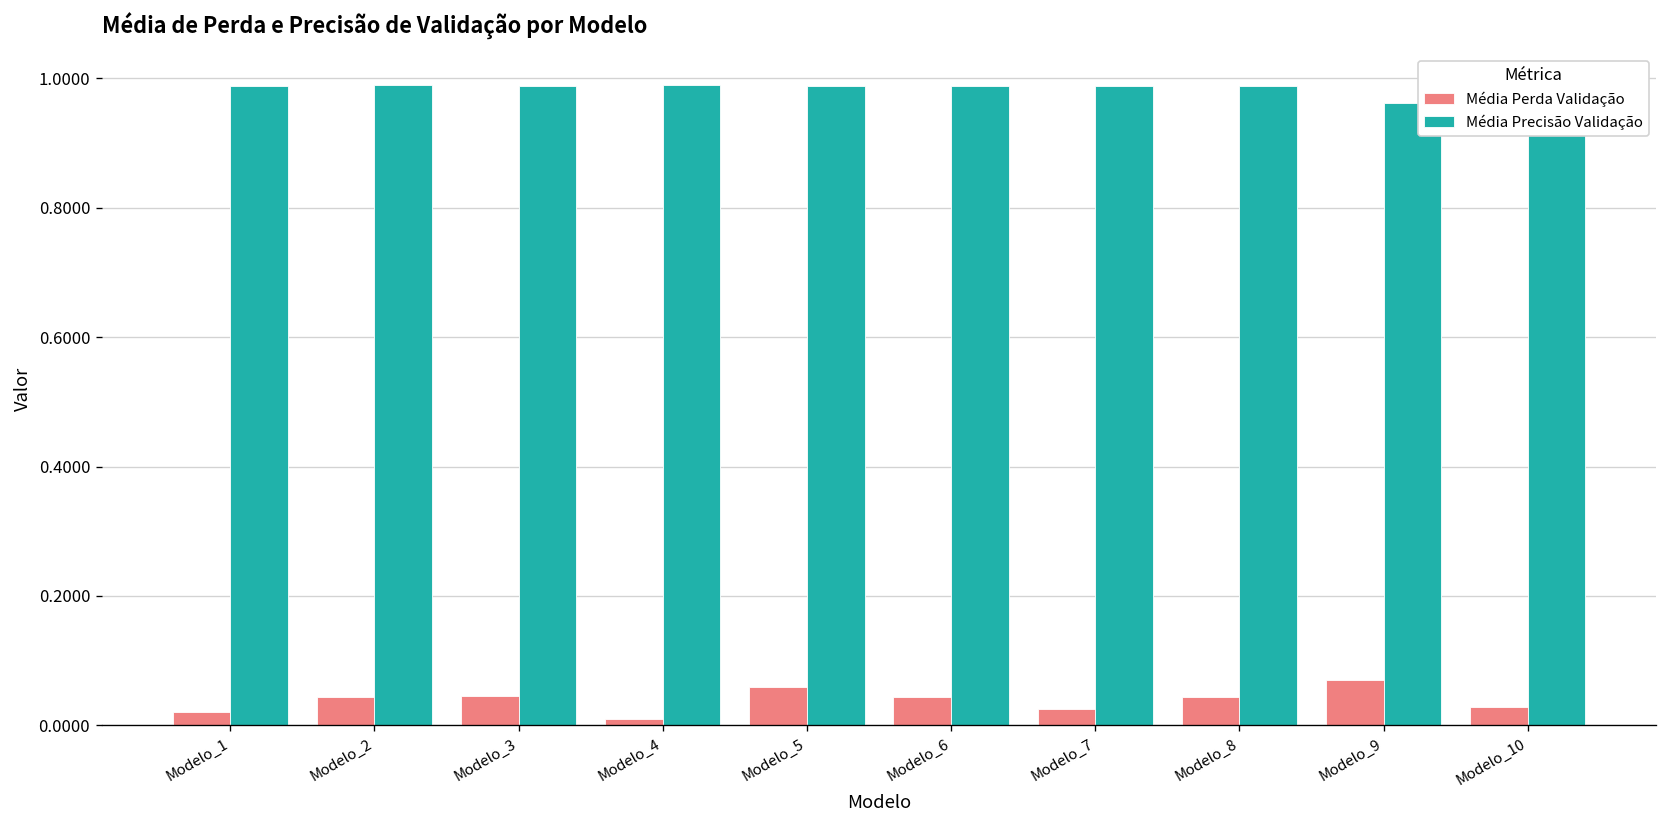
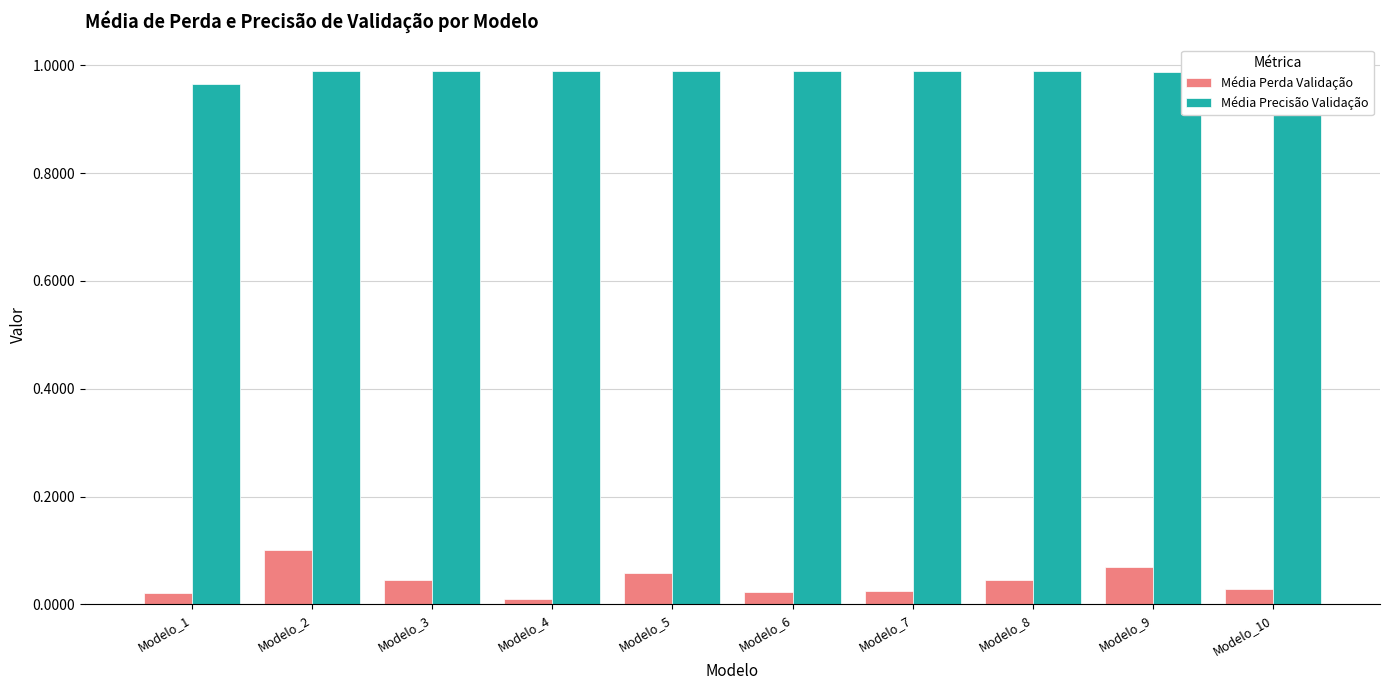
Média Precisão Validação, Modelo_1: 0.99 -> 0.97
Média Perda Validação, Modelo_2: 0.04 -> 0.10
Média Perda Validação, Modelo_6: 0.04 -> 0.02
Média Precisão Validação, Modelo_9: 0.96 -> 0.99
